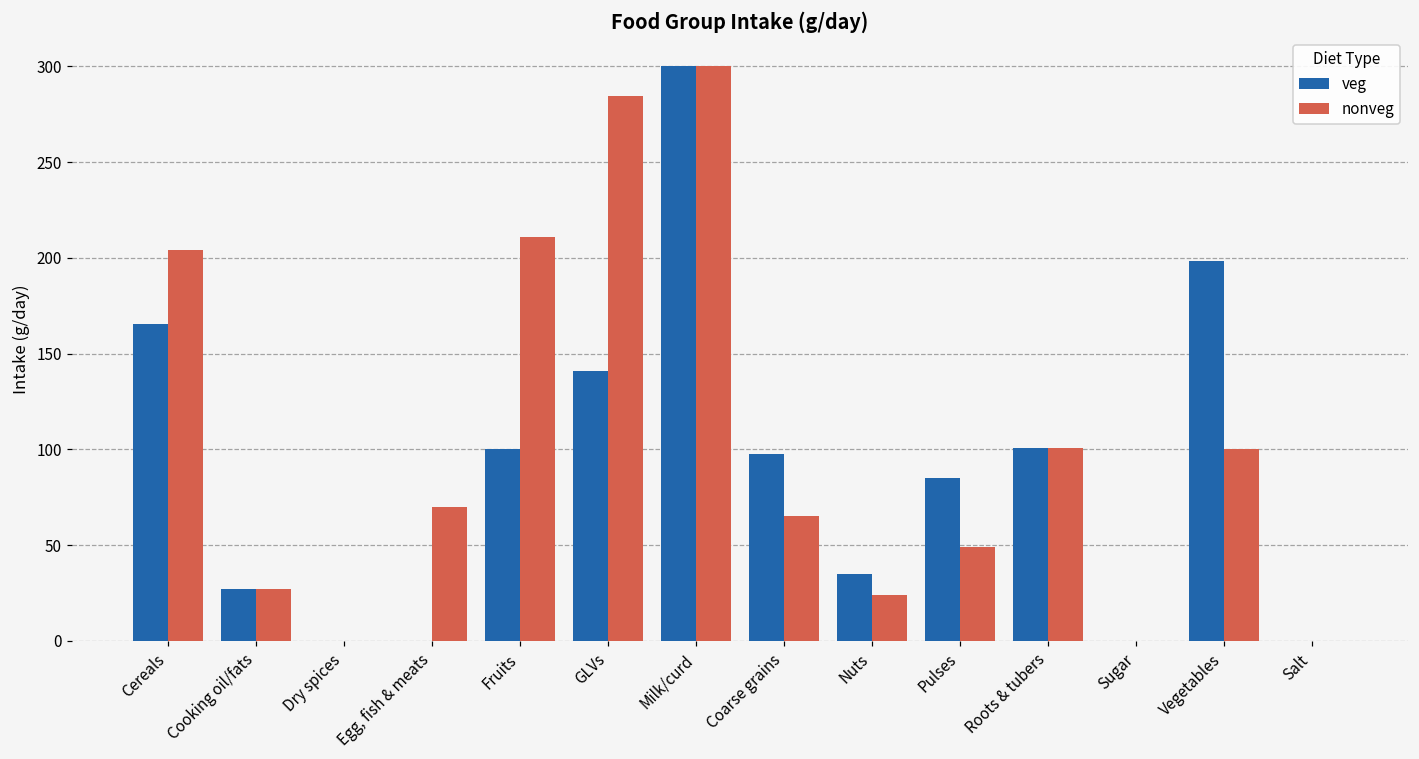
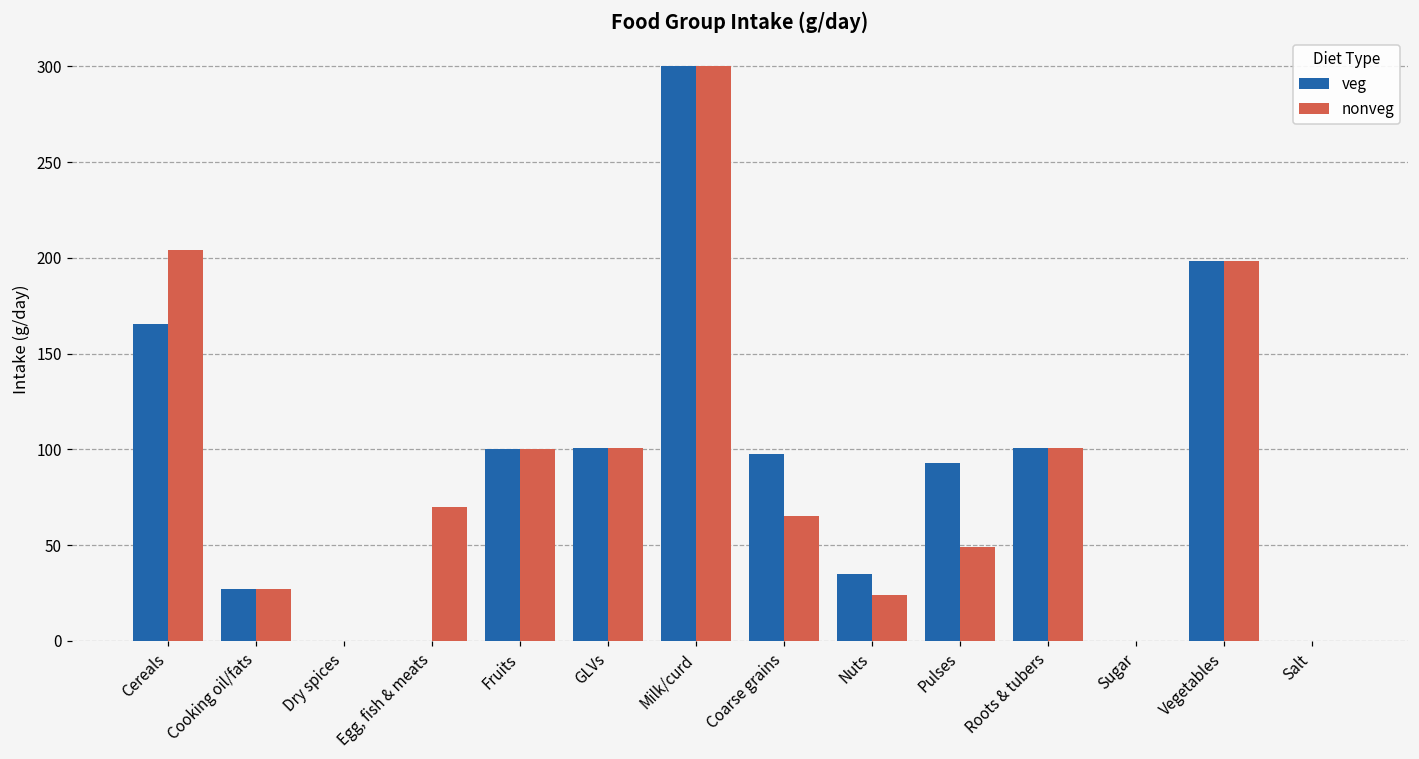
nonveg, Fruits: 211 -> 100
veg, GLVs: 141 -> 101
nonveg, GLVs: 285 -> 101
veg, Pulses: 85 -> 93
nonveg, Vegetables: 100 -> 199
